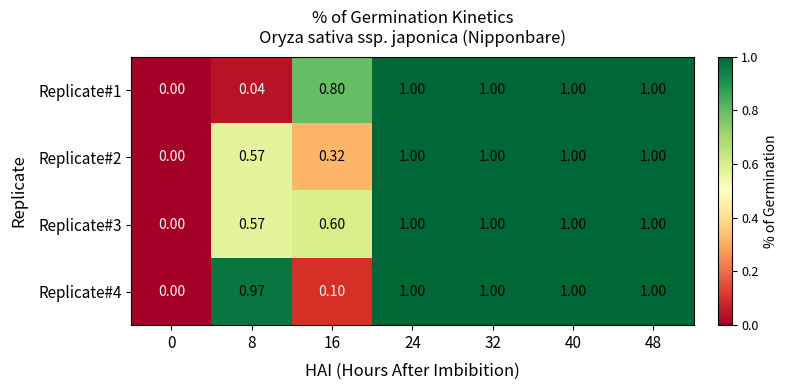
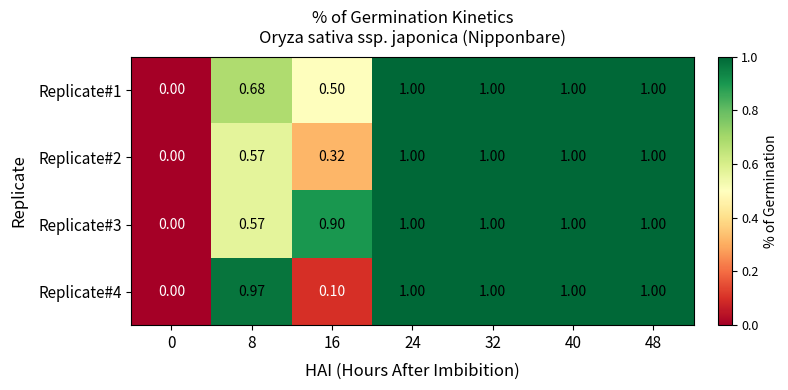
Replicate#1, 8: 0.04 -> 0.68
Replicate#1, 16: 0.80 -> 0.50
Replicate#3, 16: 0.60 -> 0.90
